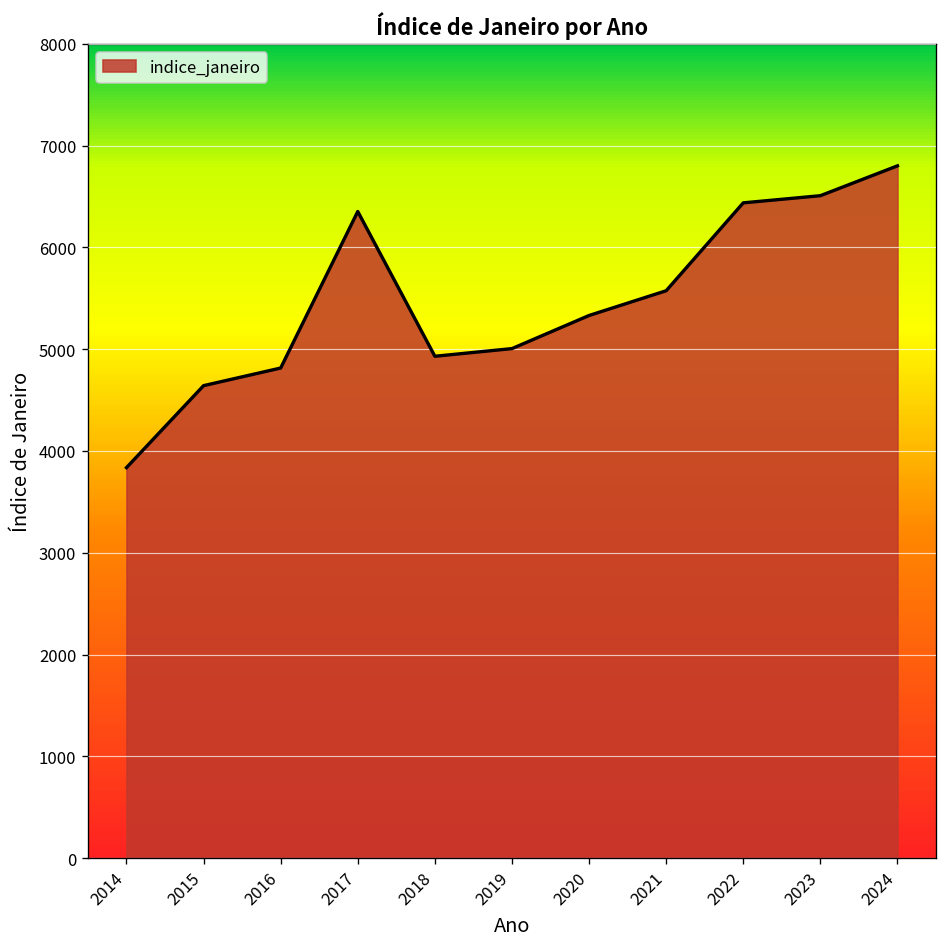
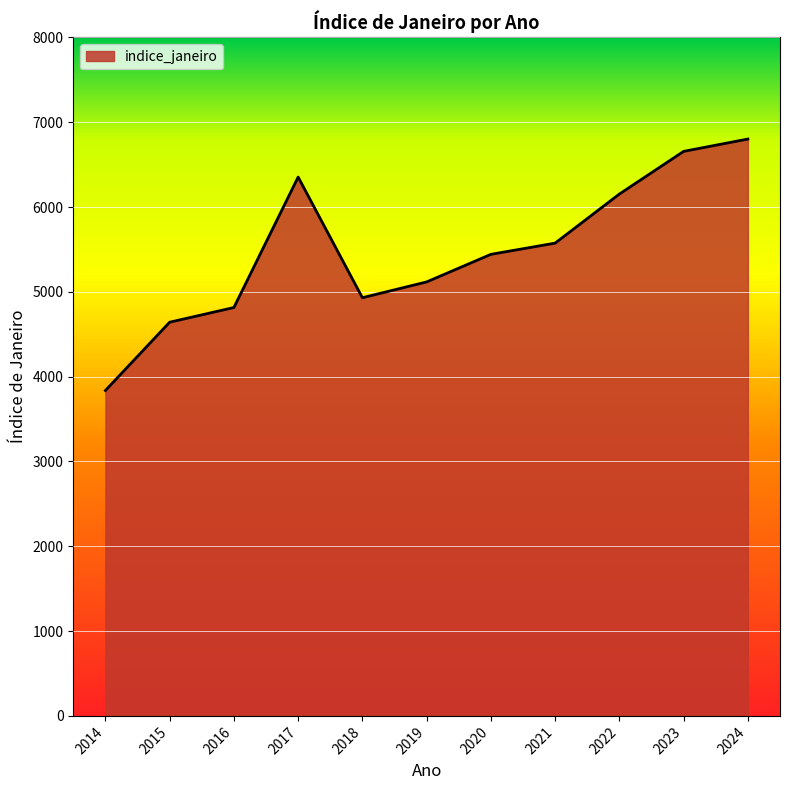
2019: 5000 -> 5100
2020: 5300 -> 5400
2022: 6400 -> 6200
2023: 6500 -> 6700
